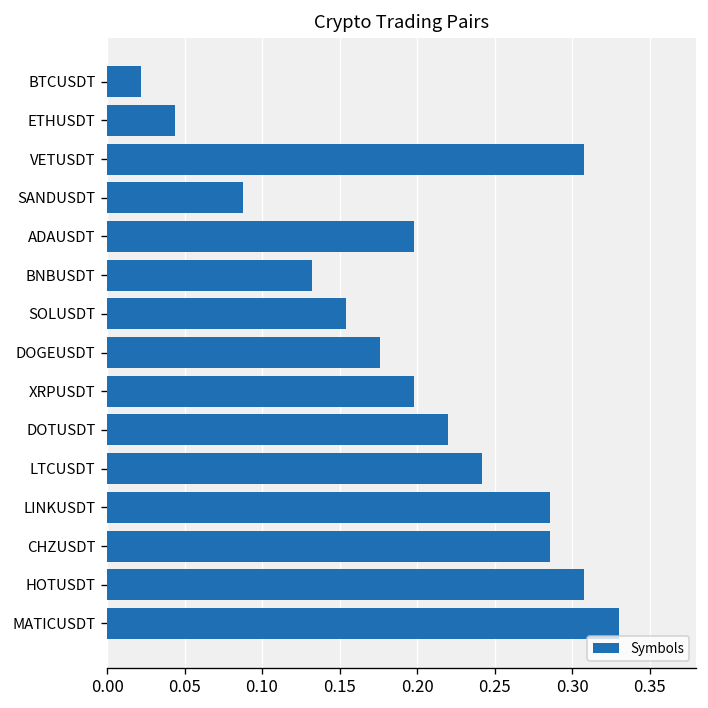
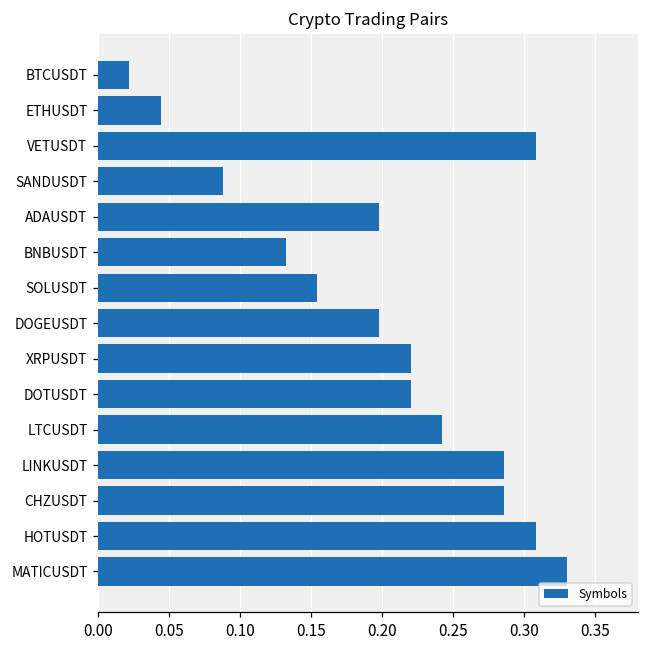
DOGEUSDT: 0.176 -> 0.198
XRPUSDT: 0.198 -> 0.220
